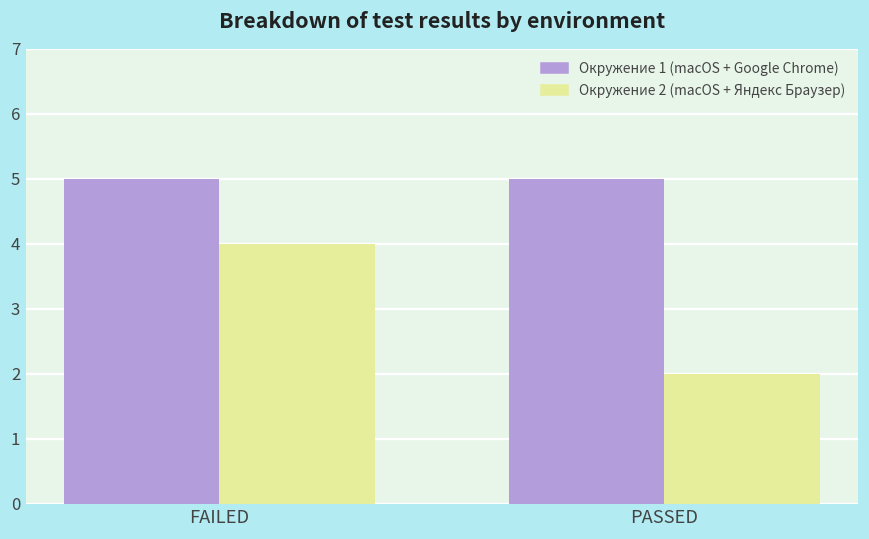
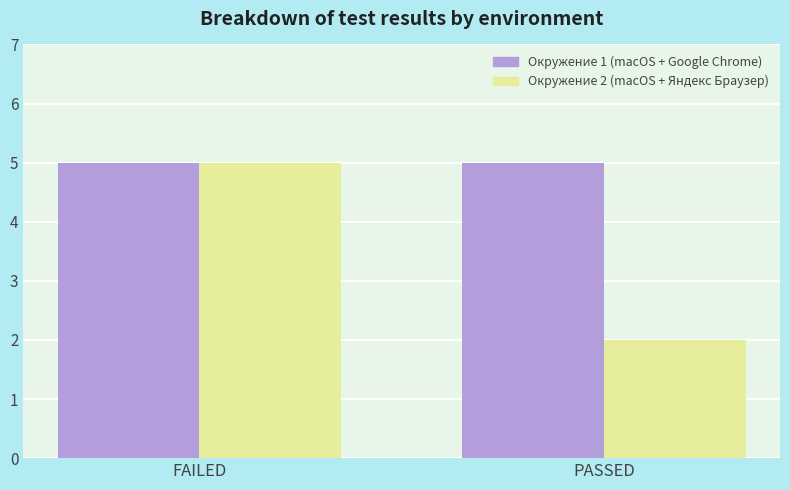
Окружение 2 (macOS + Яндекс Браузер), FAILED: 4 -> 5
